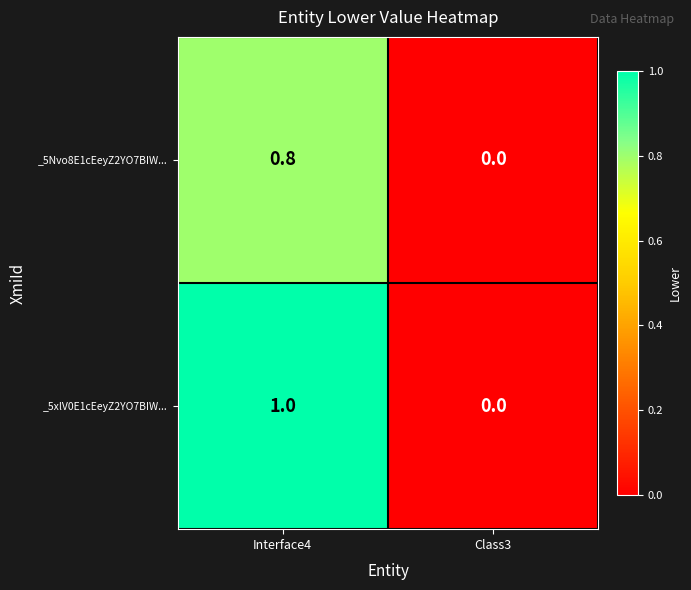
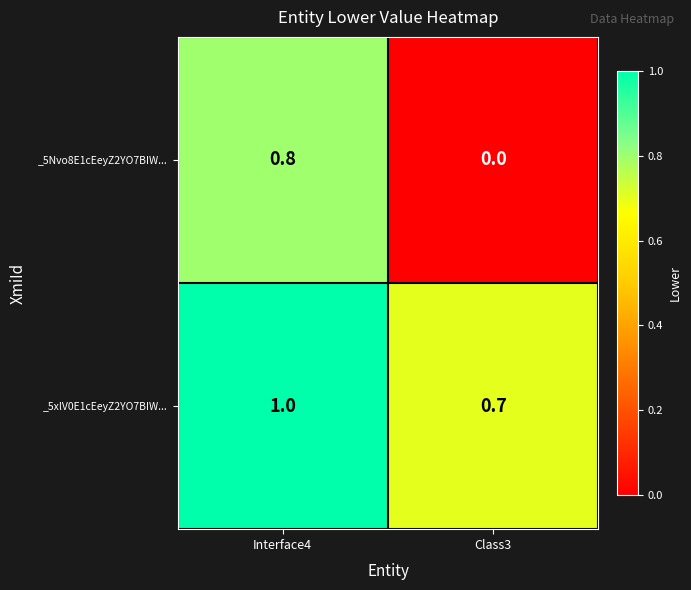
_5xlV0E1cEeyZ2YO7BIW..., Class3: 0.0 -> 0.7
